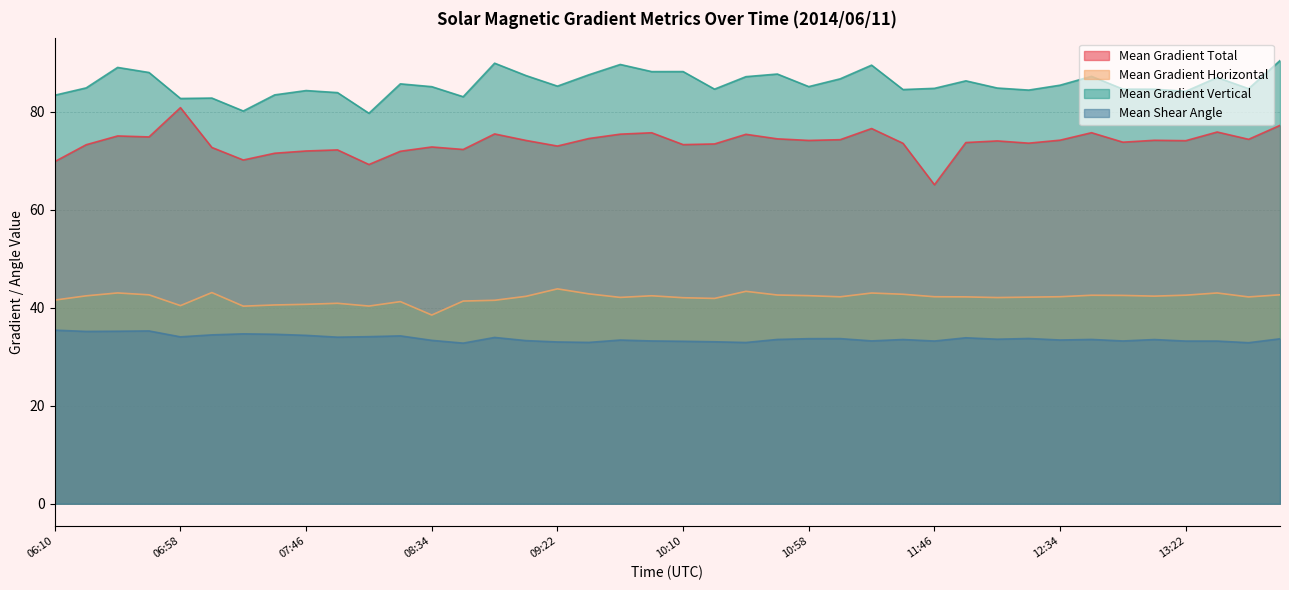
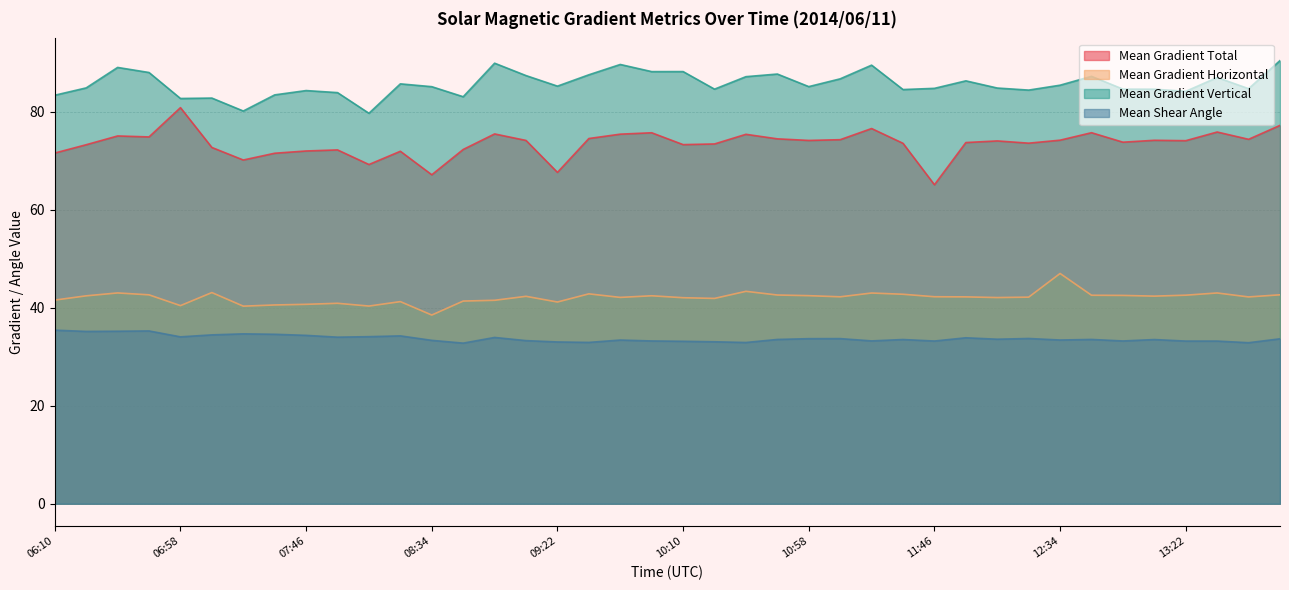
Mean Gradient Total, 06:10: 70 -> 72
Mean Gradient Total, 08:34: 73 -> 67
Mean Gradient Total, 09:22: 73 -> 68
Mean Gradient Horizontal, 09:22: 44 -> 41
Mean Gradient Horizontal, 12:34: 42 -> 47
